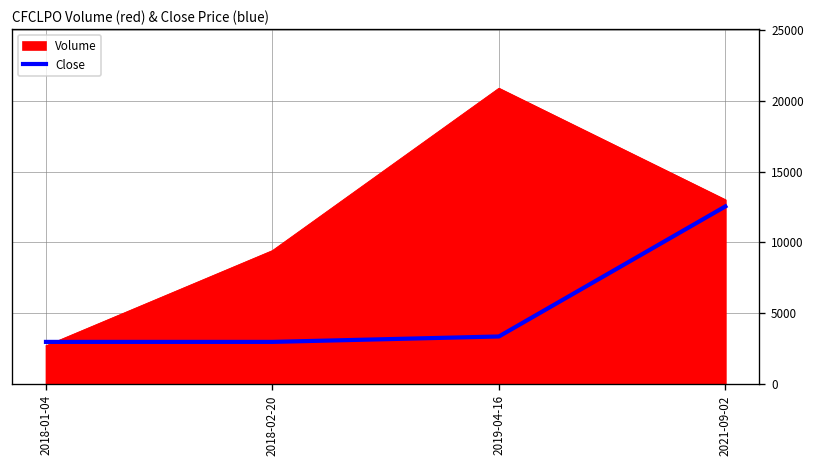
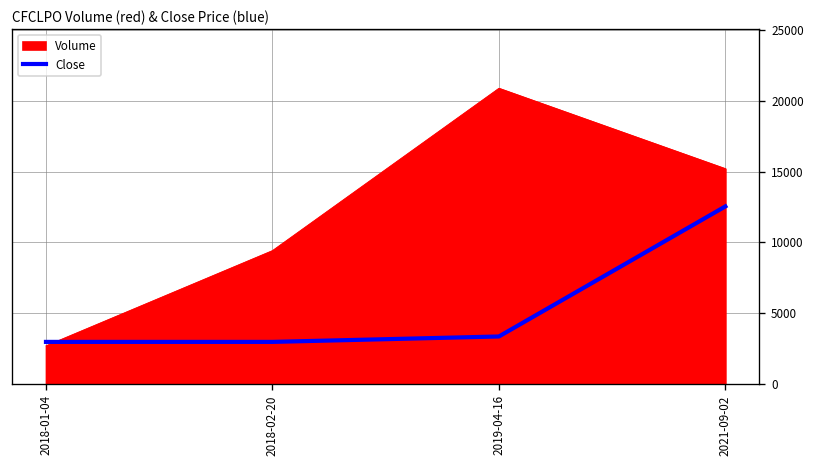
Volume, 2021-09-02: 13000 -> 15200
